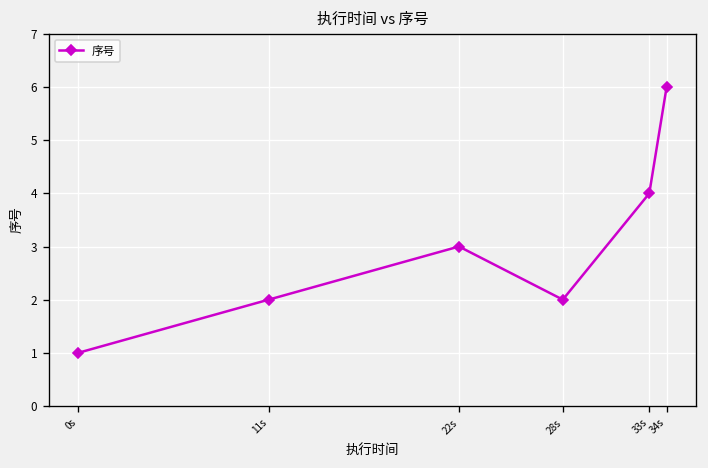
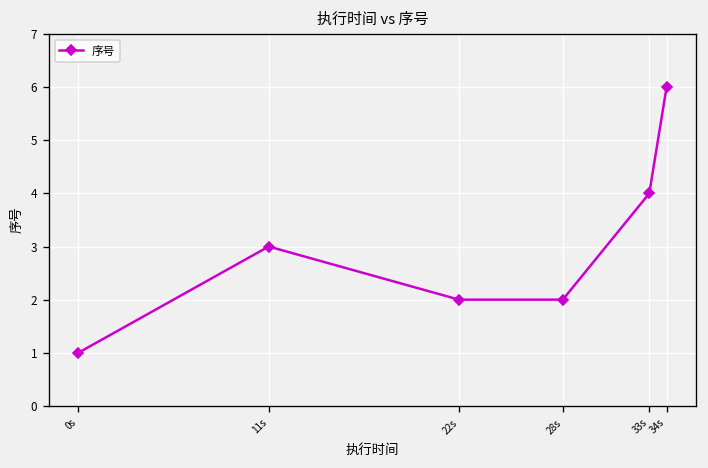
11s: 2 -> 3
22s: 3 -> 2
